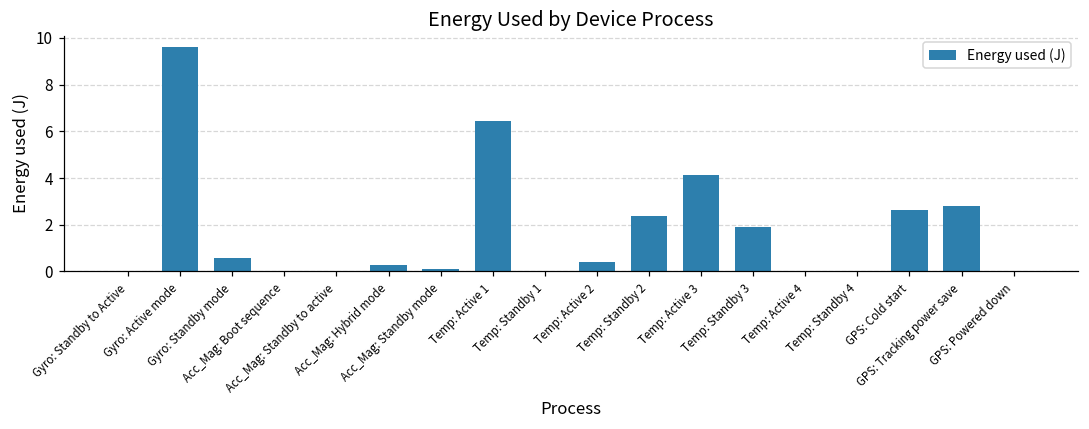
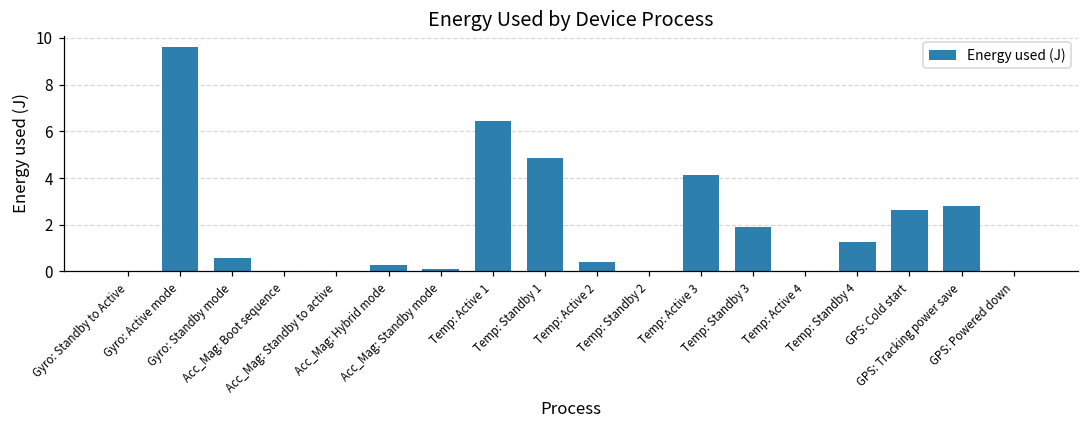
Temp: Standby 1: 0.0 -> 4.9
Temp: Standby 2: 2.4 -> 0.0
Temp: Standby 4: 0.0 -> 1.3
